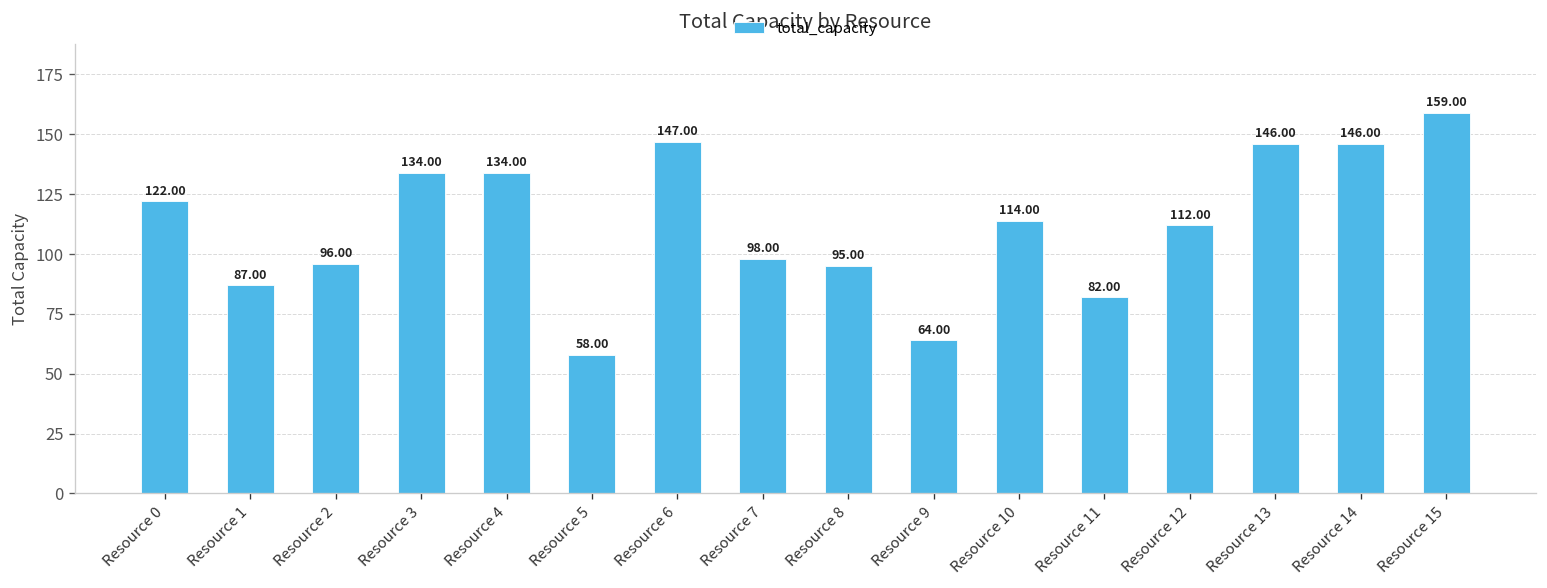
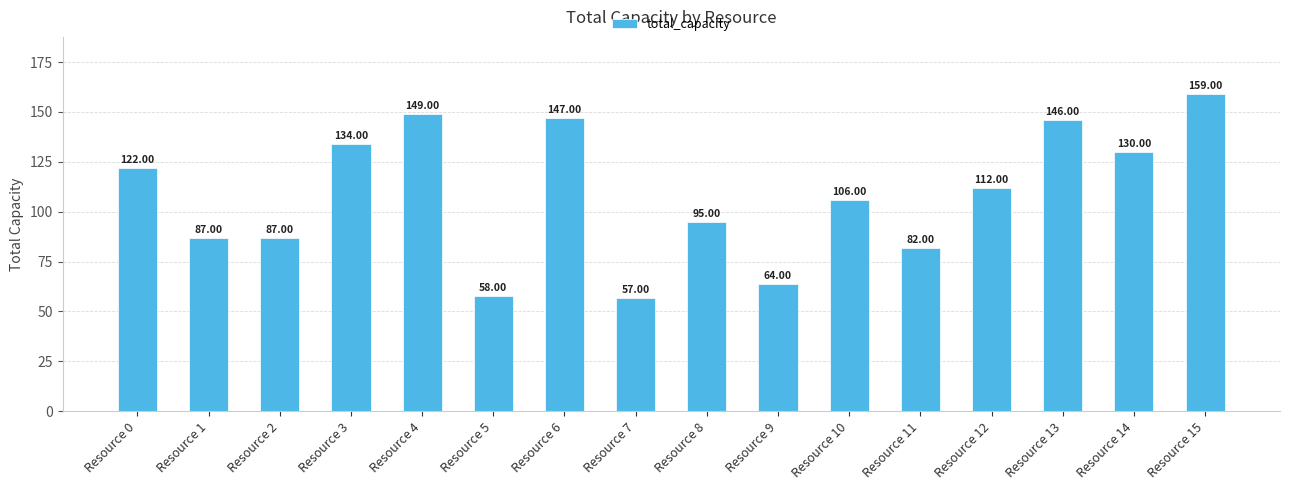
Resource 2: 96.00 -> 87.00
Resource 4: 134.00 -> 149.00
Resource 7: 98.00 -> 57.00
Resource 10: 114.00 -> 106.00
Resource 14: 146.00 -> 130.00
